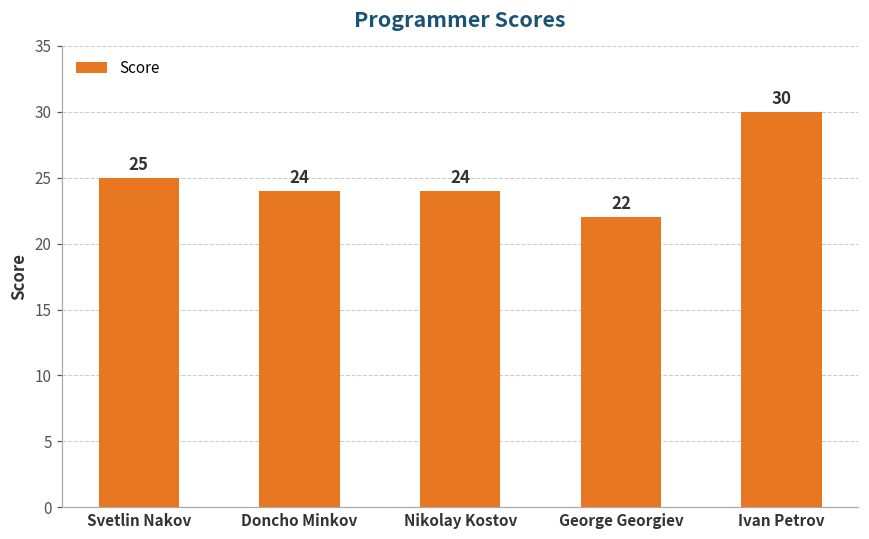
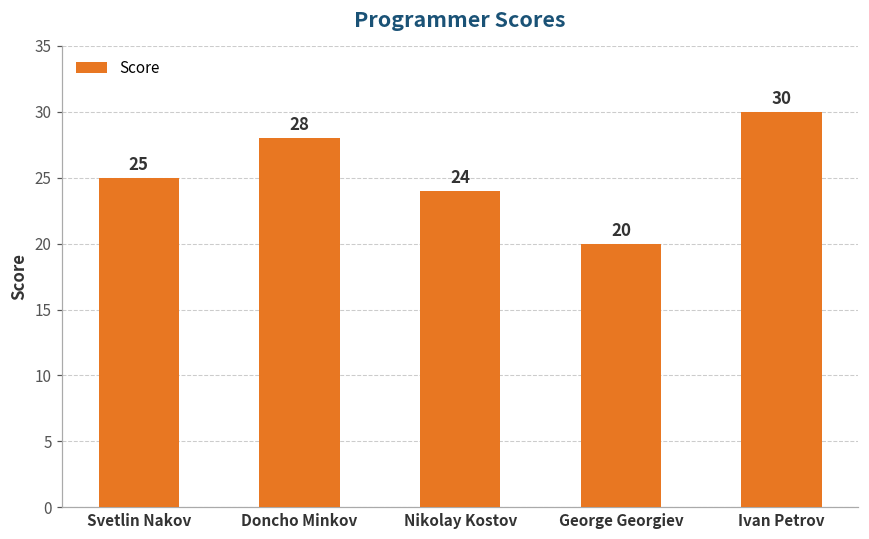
Doncho Minkov: 24 -> 28
George Georgiev: 22 -> 20
